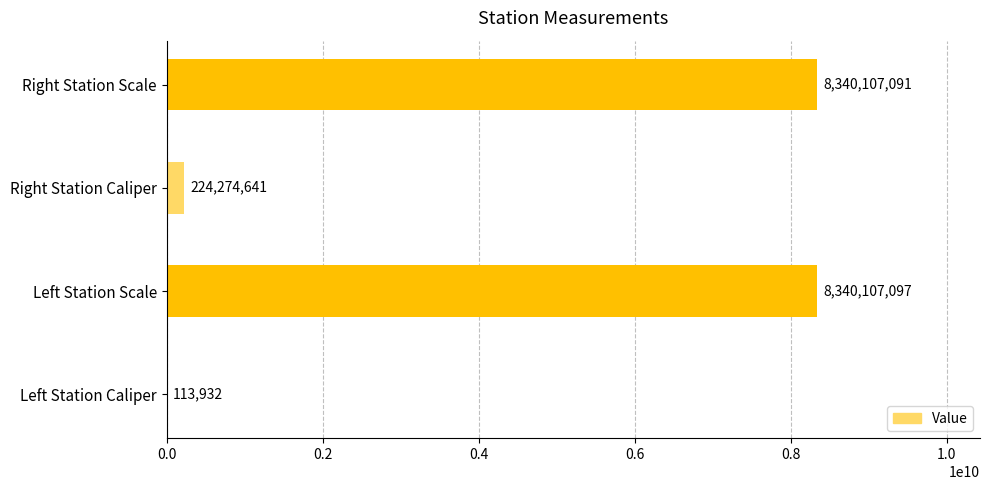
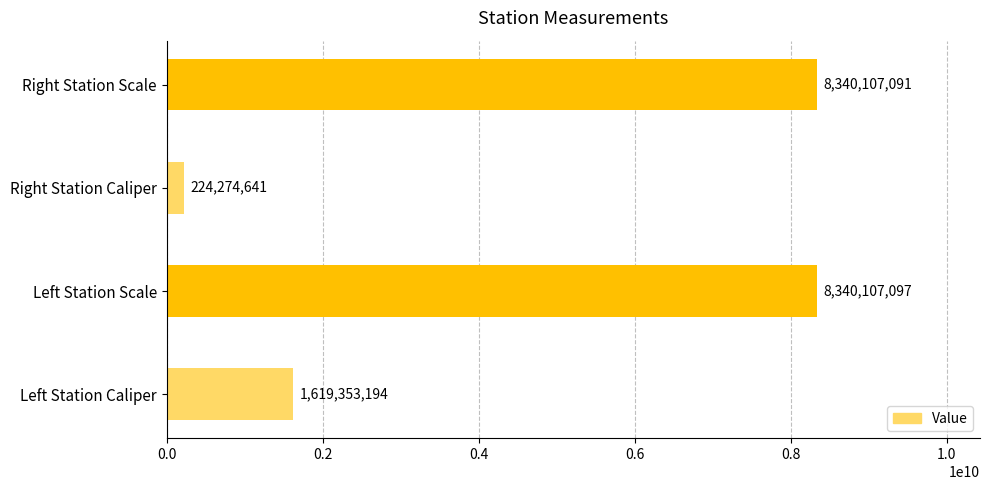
Left Station Caliper: 113,932 -> 1,619,353,194
